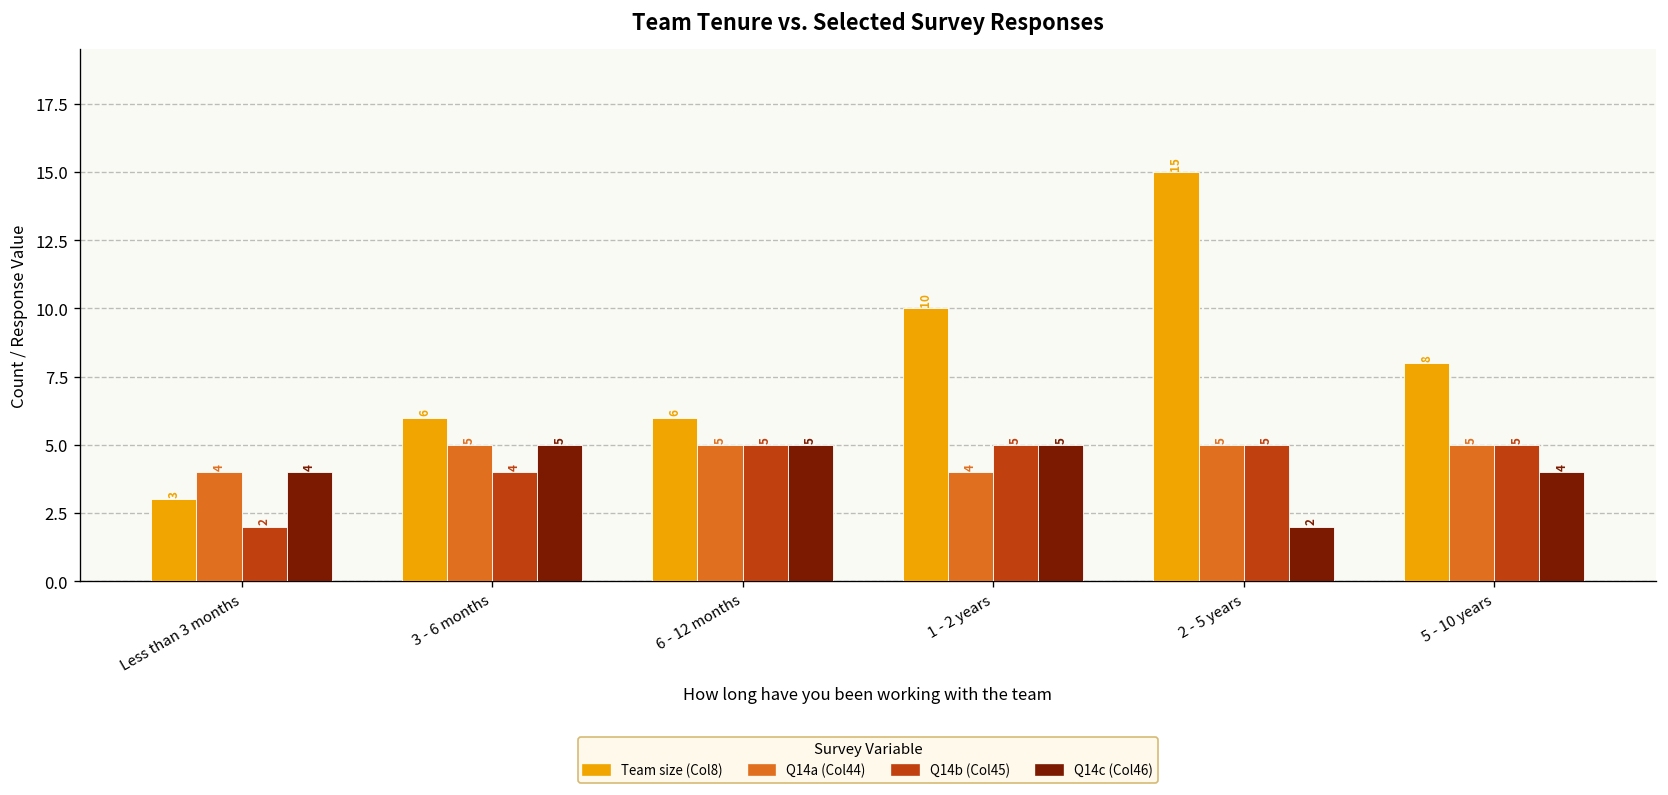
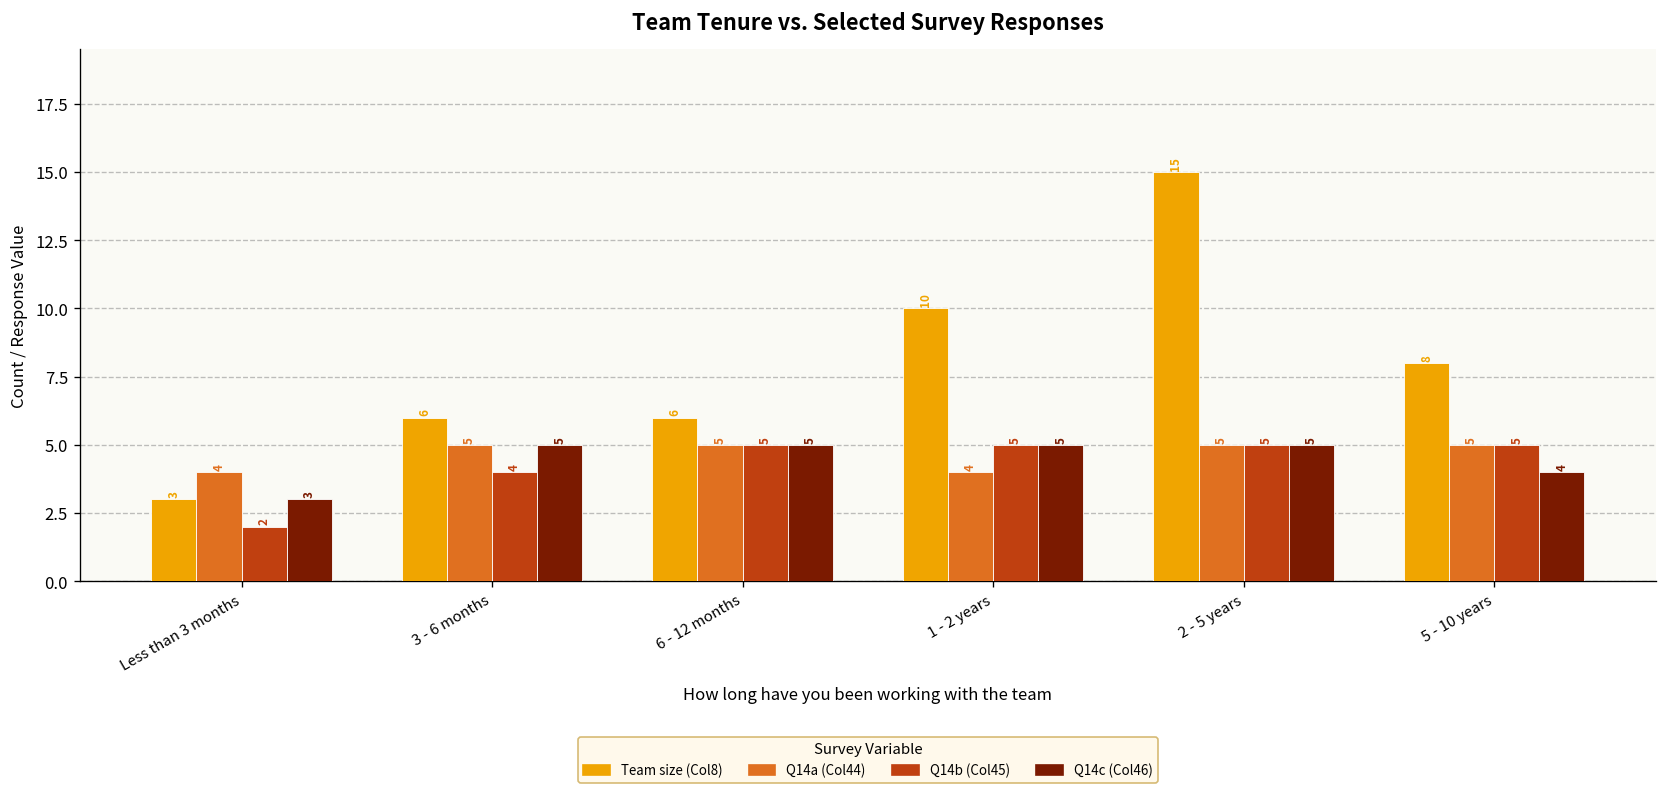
Q14c (Col46), Less than 3 months: 4 -> 3
Q14c (Col46), 2 - 5 years: 2 -> 5
